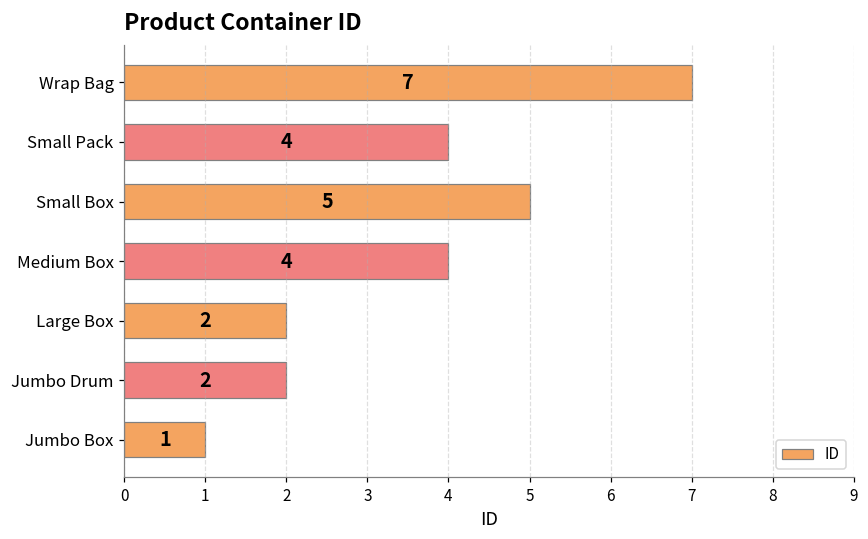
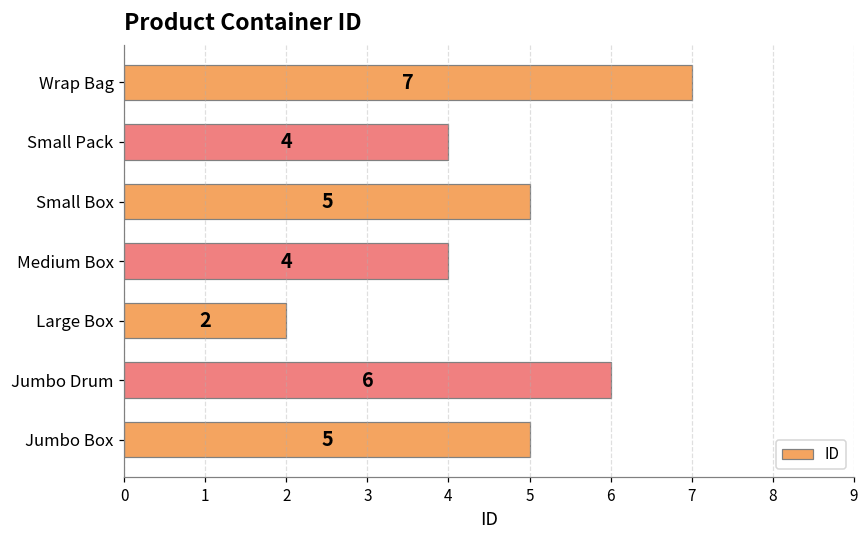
Jumbo Drum: 2 -> 6
Jumbo Box: 1 -> 5
